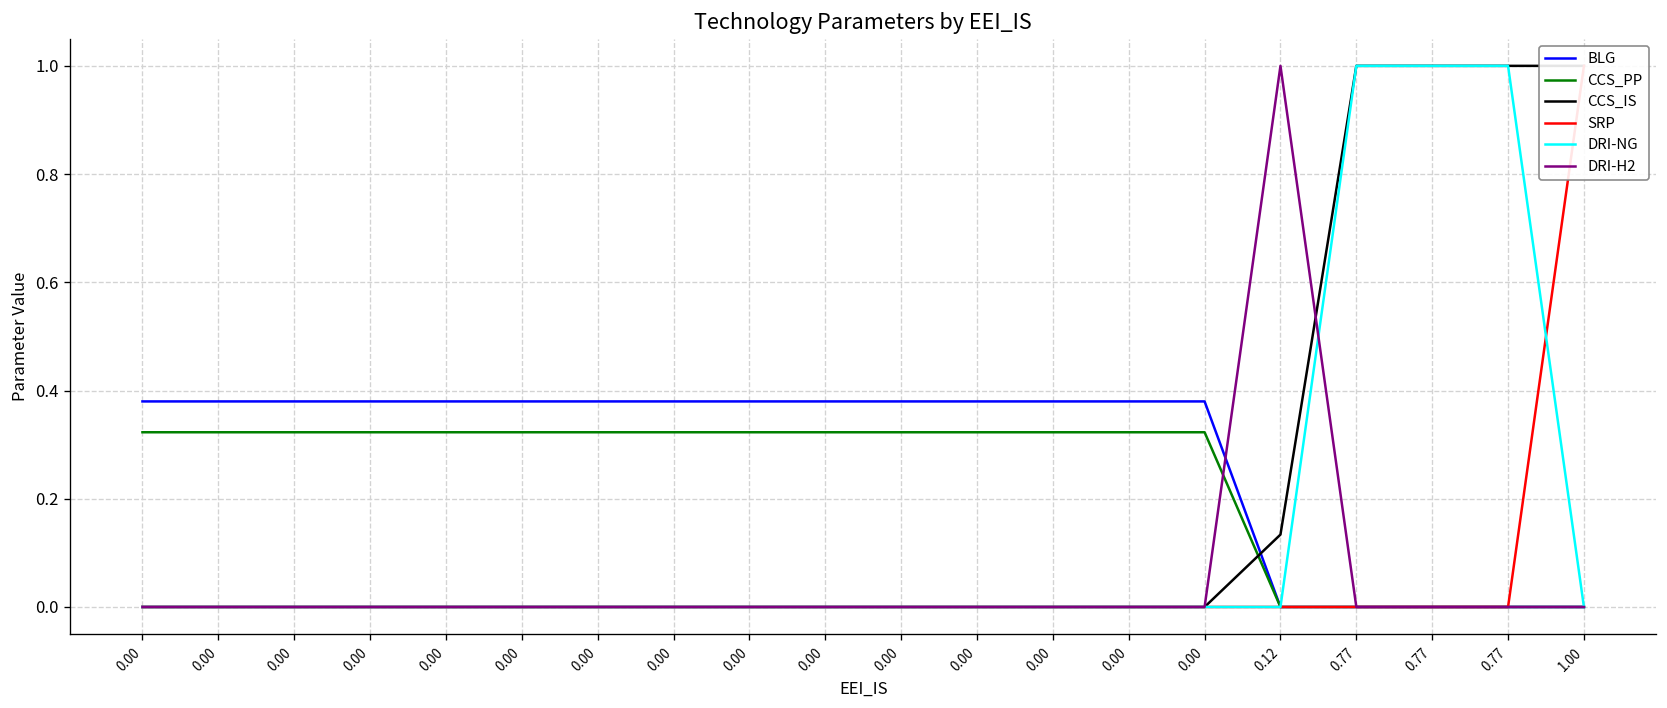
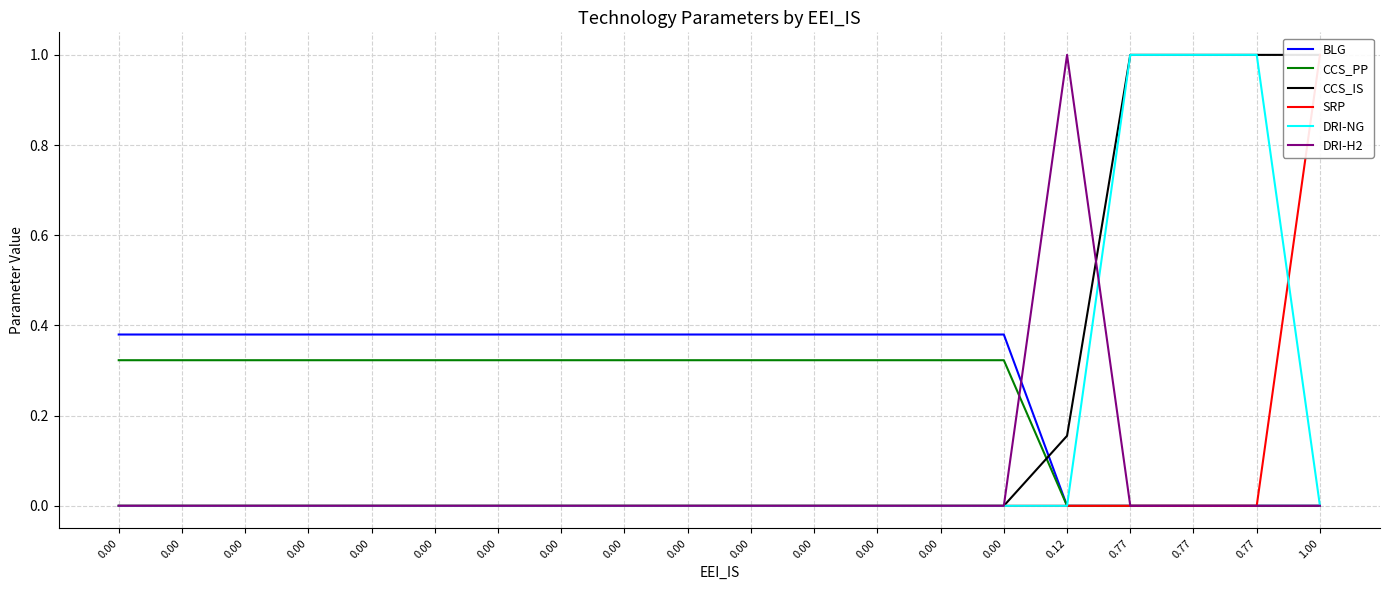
CCS_IS, 0.12: 0.13 -> 0.16
